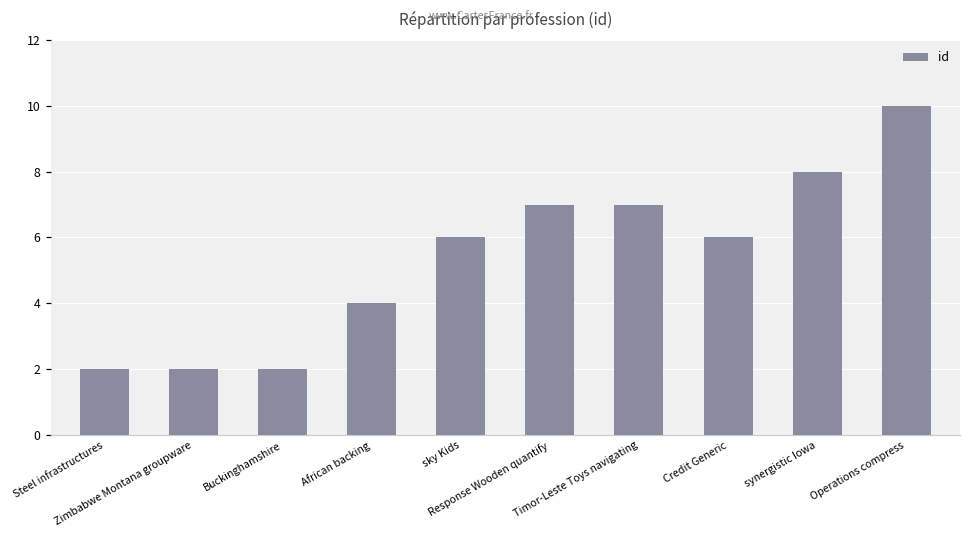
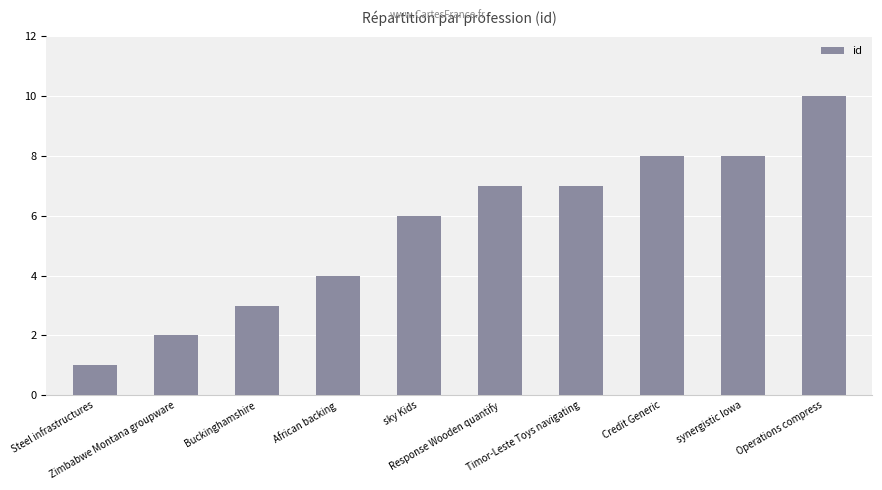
Steel infrastructures: 2 -> 1
Buckinghamshire: 2 -> 3
Credit Generic: 6 -> 8
